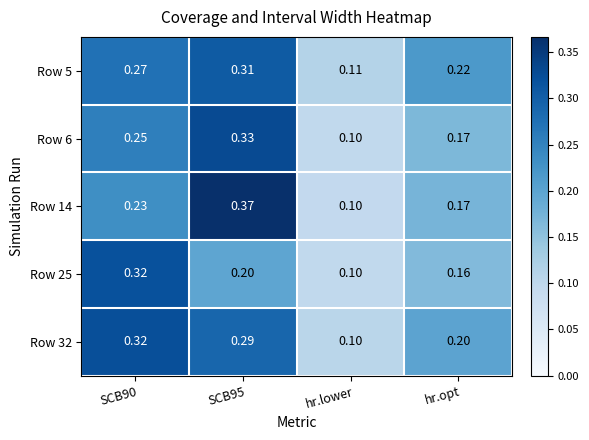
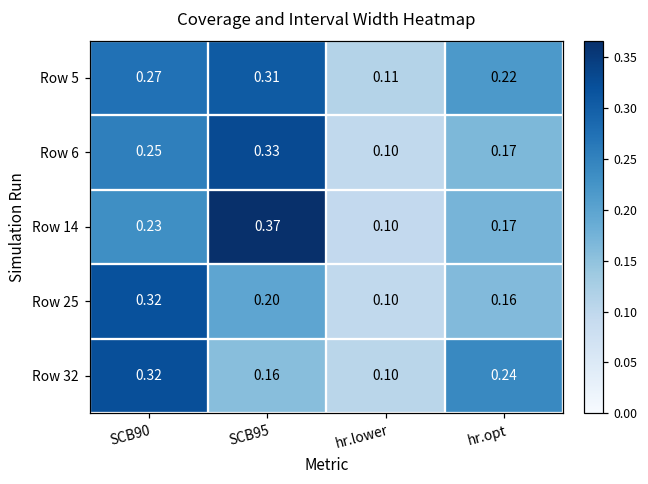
Row 32, SCB95: 0.29 -> 0.16
Row 32, hr.opt: 0.20 -> 0.24
